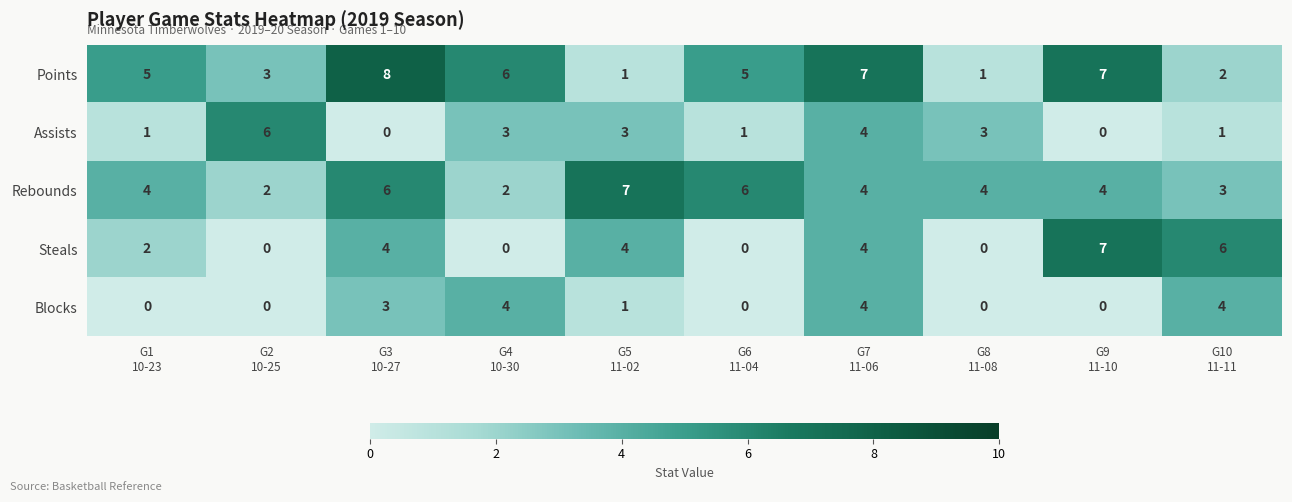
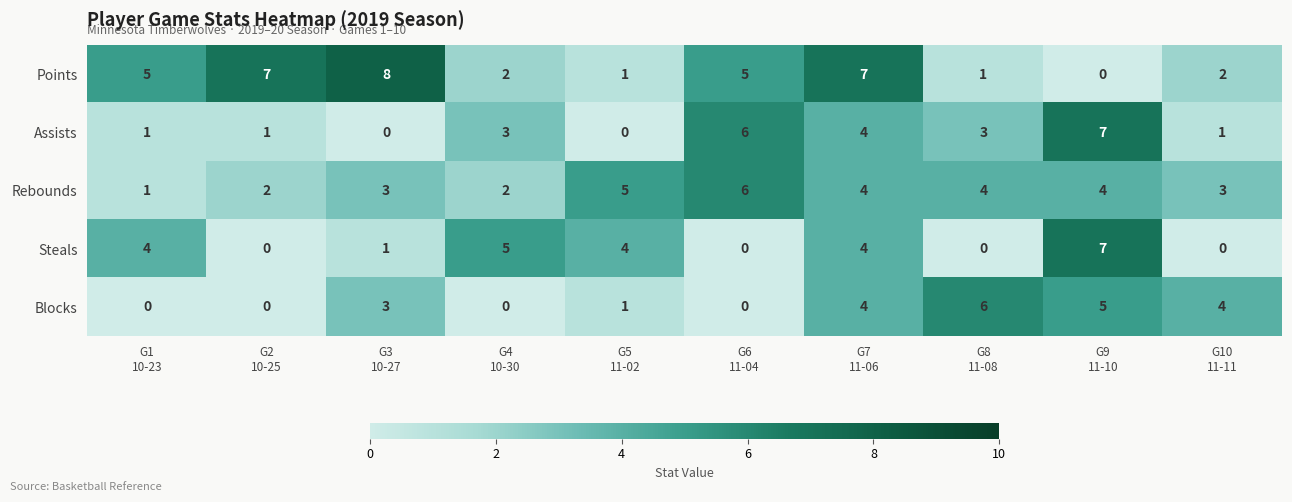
Points, G2 10-25: 3 -> 7
Points, G4 10-30: 6 -> 2
Points, G9 11-10: 7 -> 0
Assists, G2 10-25: 6 -> 1
Assists, G5 11-02: 3 -> 0
Assists, G6 11-04: 1 -> 6
Assists, G9 11-10: 0 -> 7
Rebounds, G1 10-23: 4 -> 1
Rebounds, G3 10-27: 6 -> 3
Rebounds, G5 11-02: 7 -> 5
Steals, G1 10-23: 2 -> 4
Steals, G3 10-27: 4 -> 1
Steals, G4 10-30: 0 -> 5
Steals, G10 11-11: 6 -> 0
Blocks, G4 10-30: 4 -> 0
Blocks, G8 11-08: 0 -> 6
Blocks, G9 11-10: 0 -> 5
